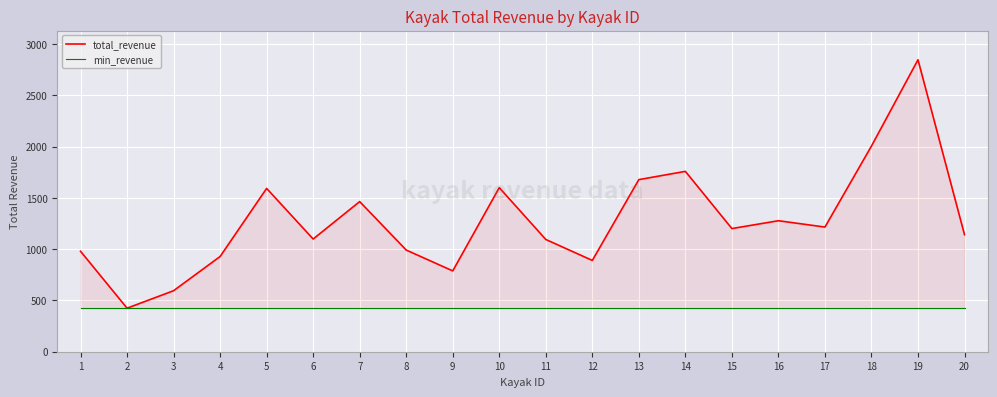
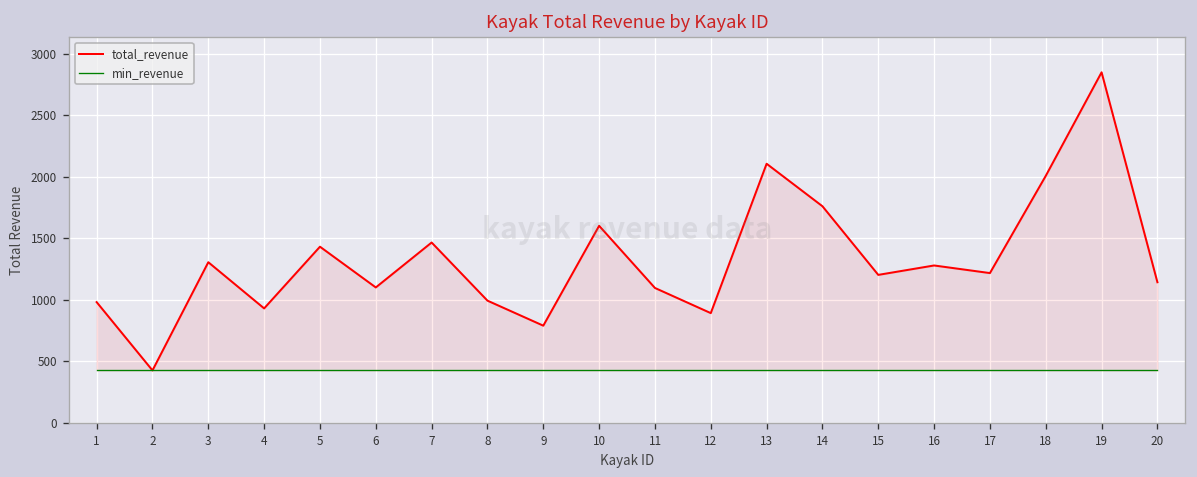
total_revenue, 3: 600 -> 1300
total_revenue, 5: 1590 -> 1430
total_revenue, 13: 1680 -> 2100
